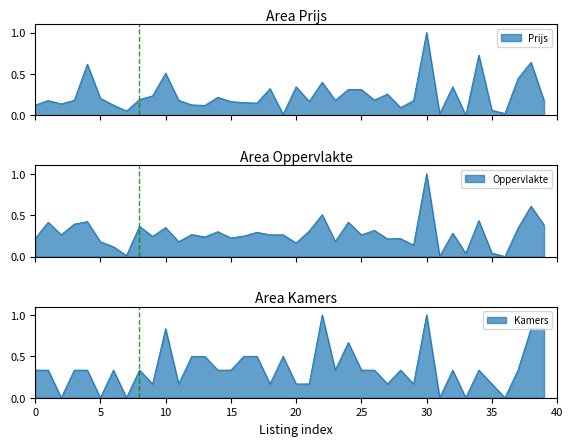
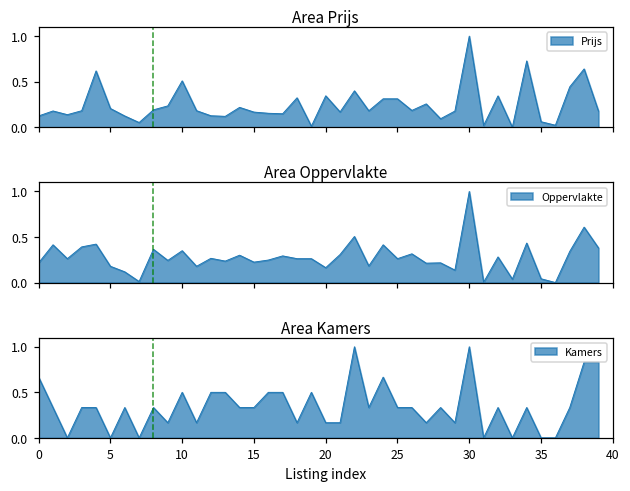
Area Kamers, 0: 0.3 -> 0.7
Area Kamers, 10: 0.8 -> 0.5
Area Kamers, 35: 0.2 -> 0.0
